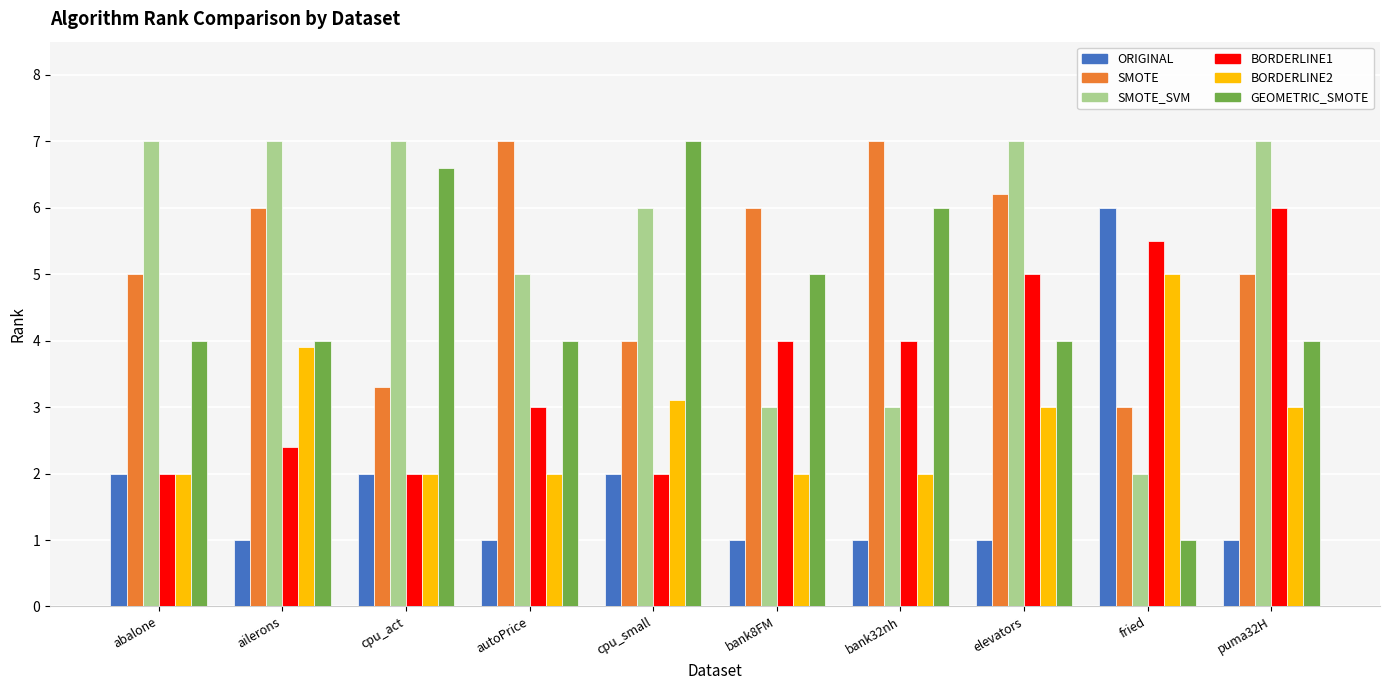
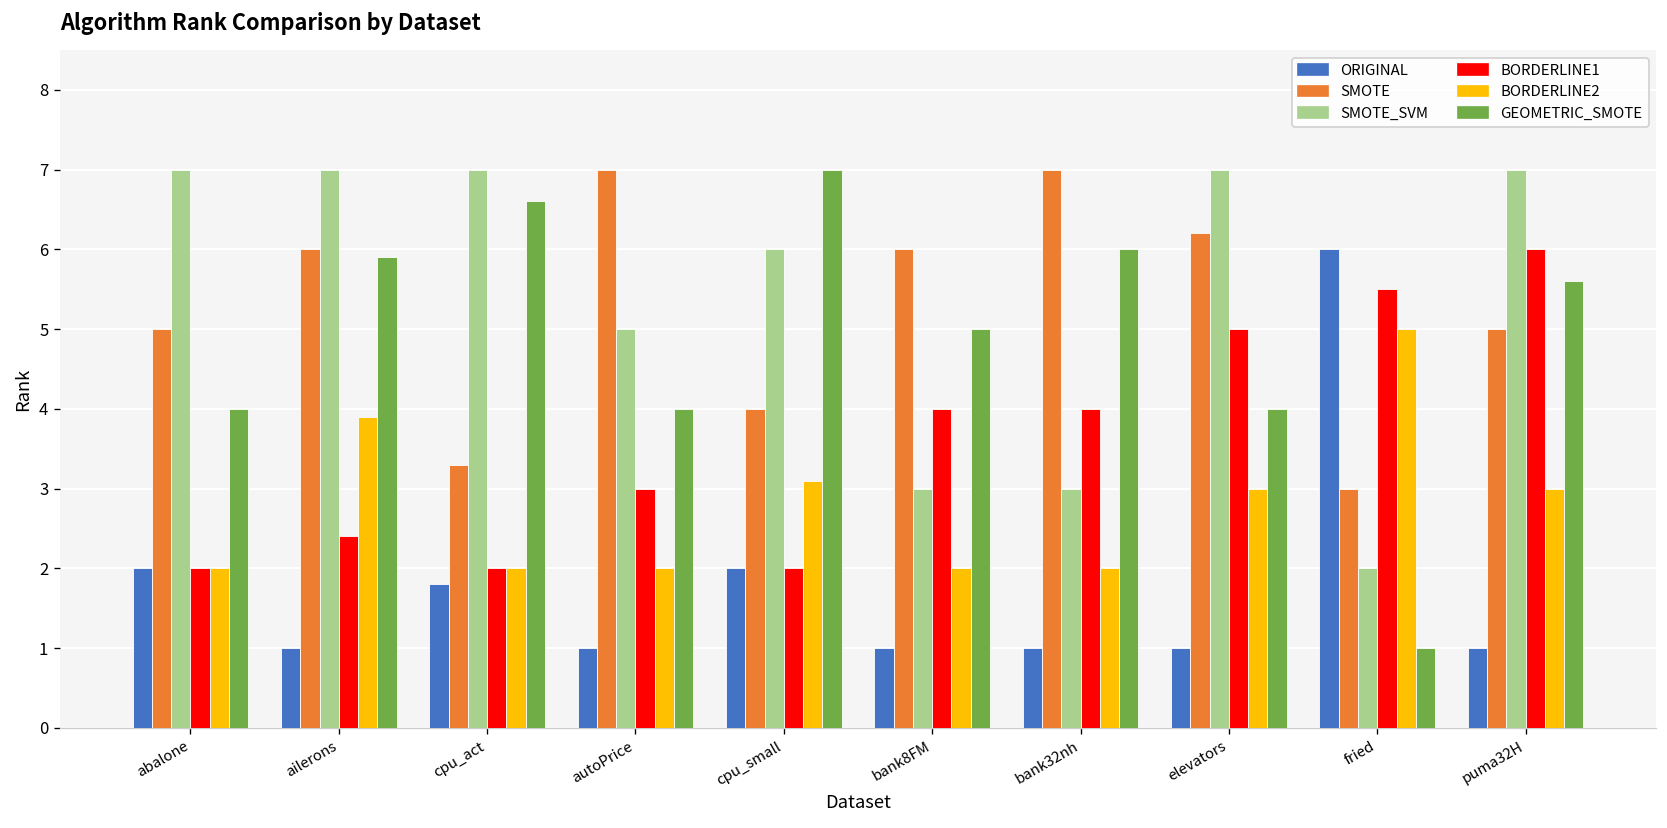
GEOMETRIC_SMOTE, ailerons: 4.0 -> 5.9
ORIGINAL, cpu_act: 2.0 -> 1.8
GEOMETRIC_SMOTE, puma32H: 4.0 -> 5.6
